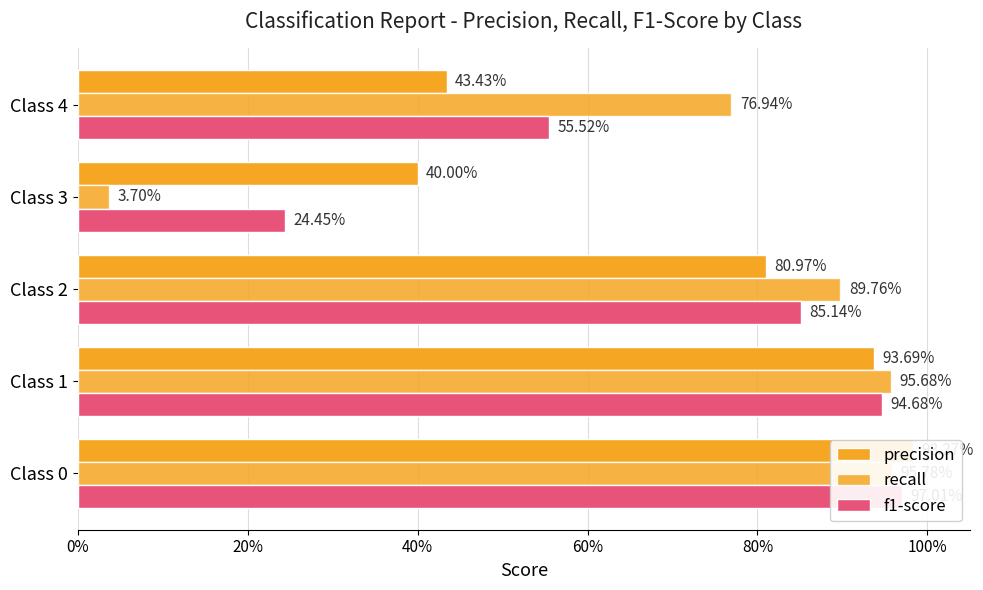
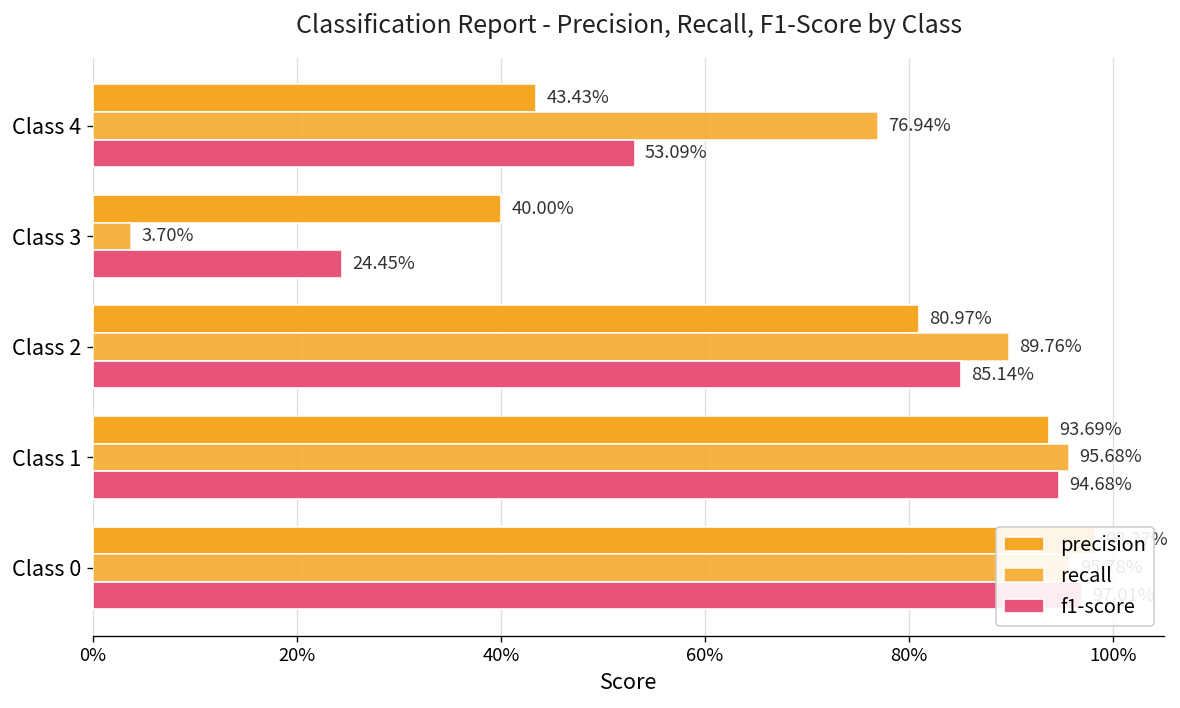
f1-score, Class 4: 55.52% -> 53.09%
